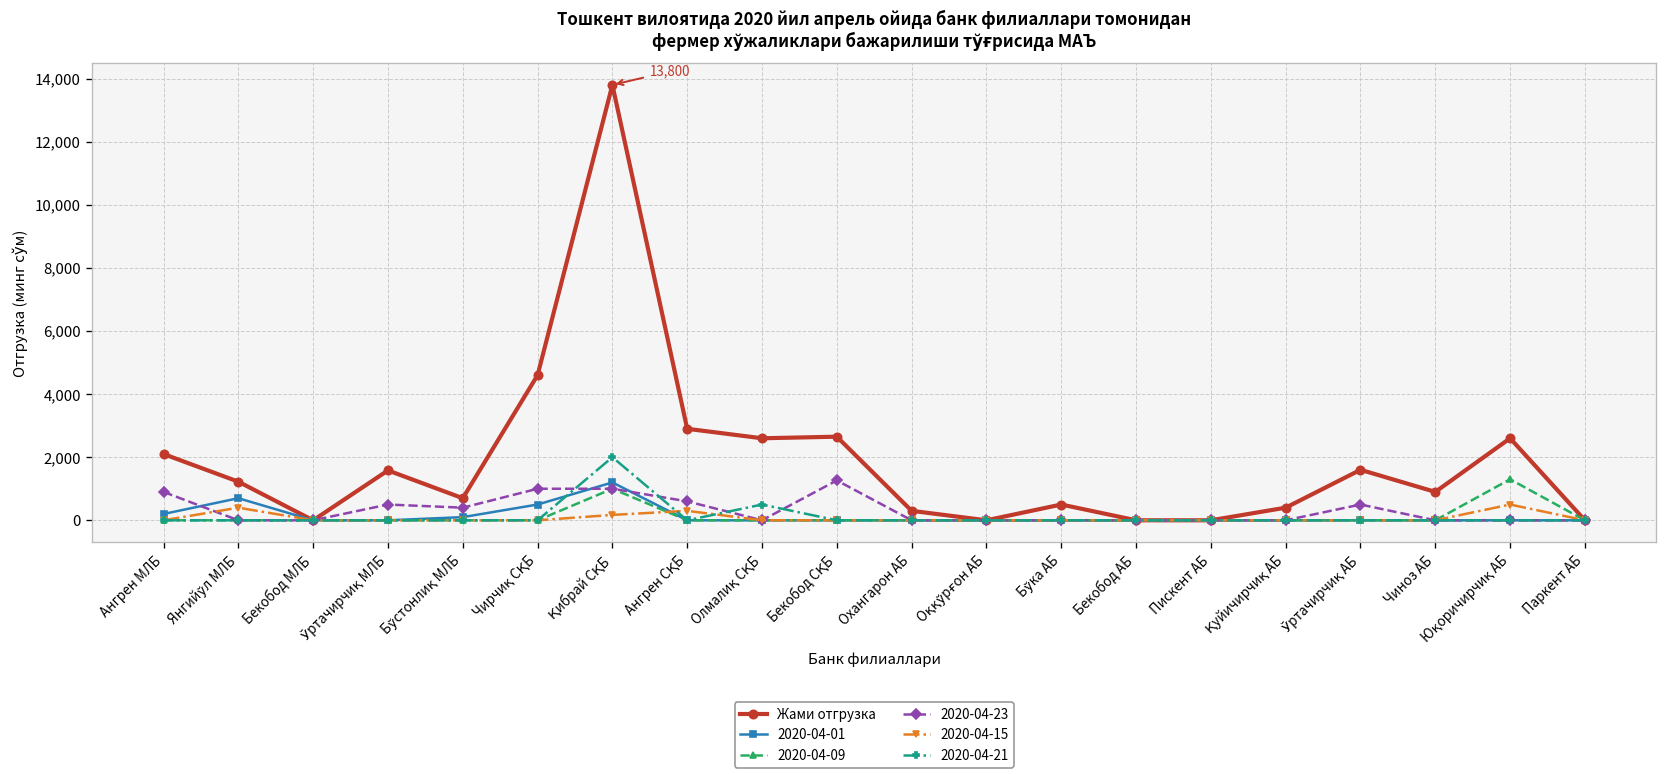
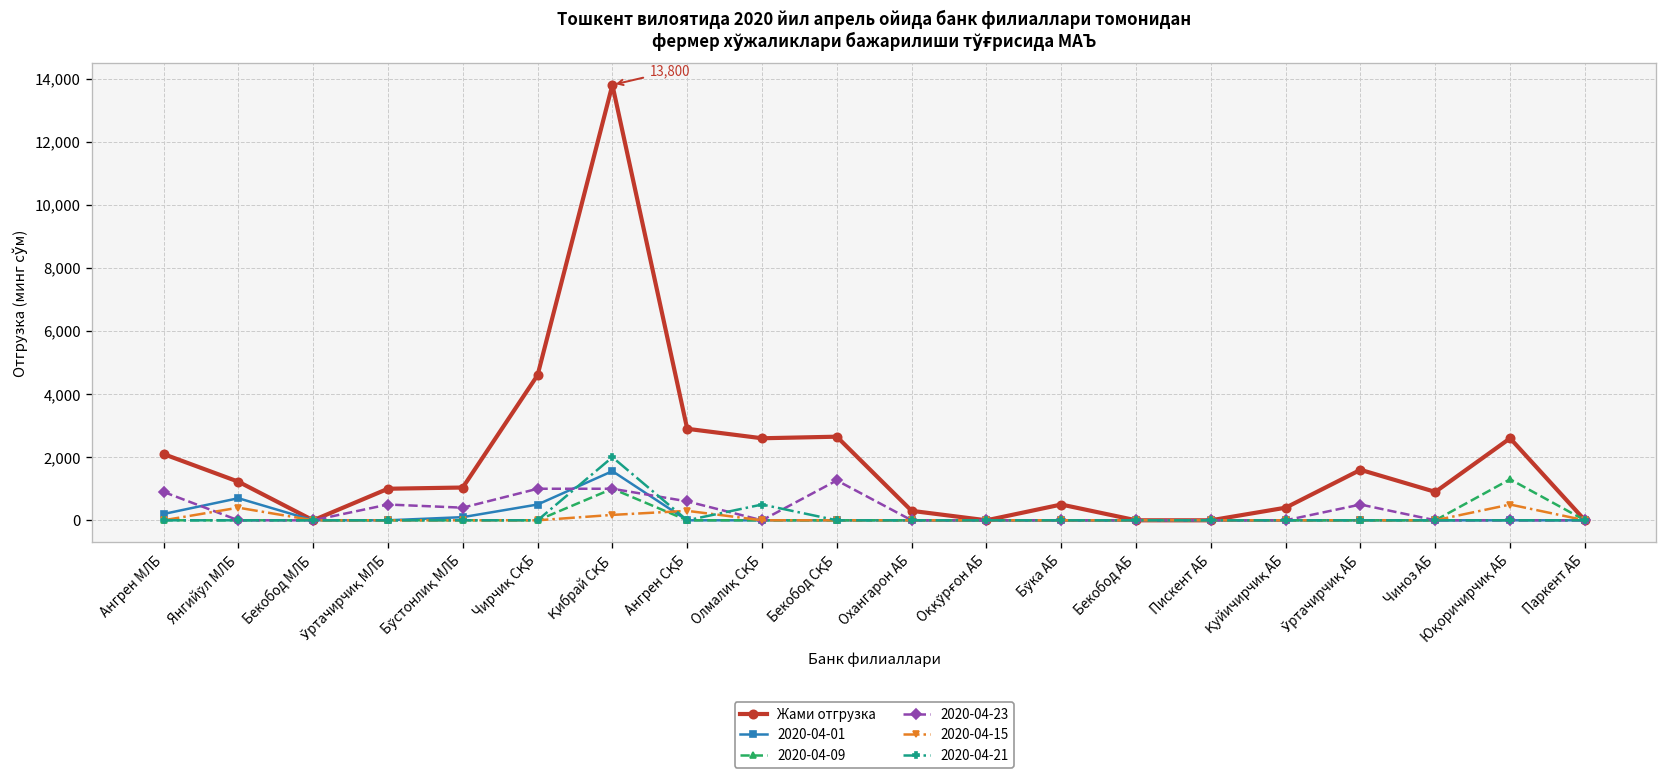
Жами отгрузка, Ўртачирчиқ МЛБ: 1,600 -> 1,000
Жами отгрузка, Бўстонлиқ МЛБ: 700 -> 1,000
2020-04-01, Қибрай СҚБ: 1,200 -> 1,600
